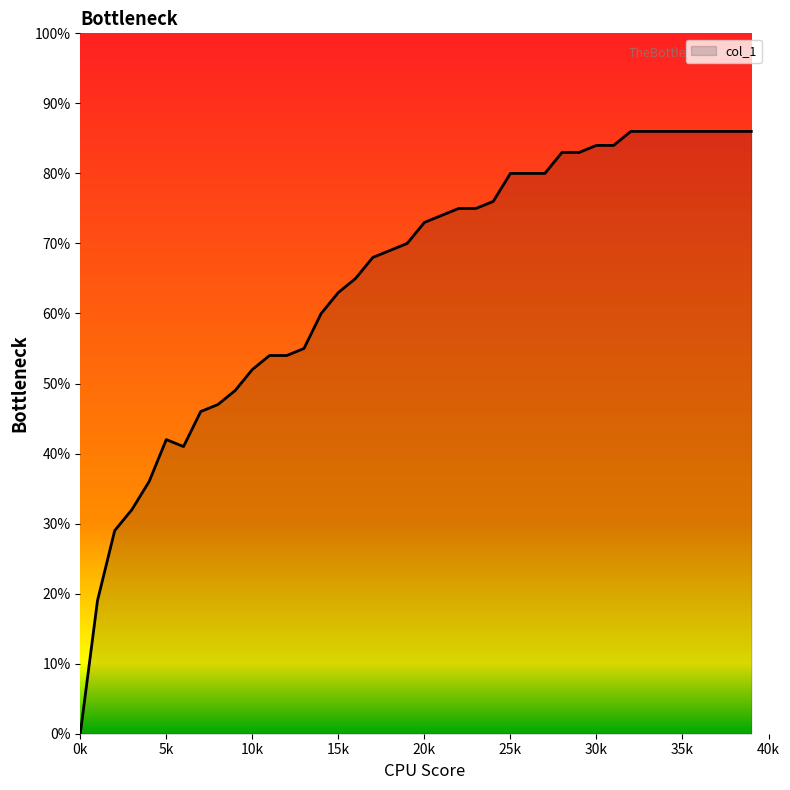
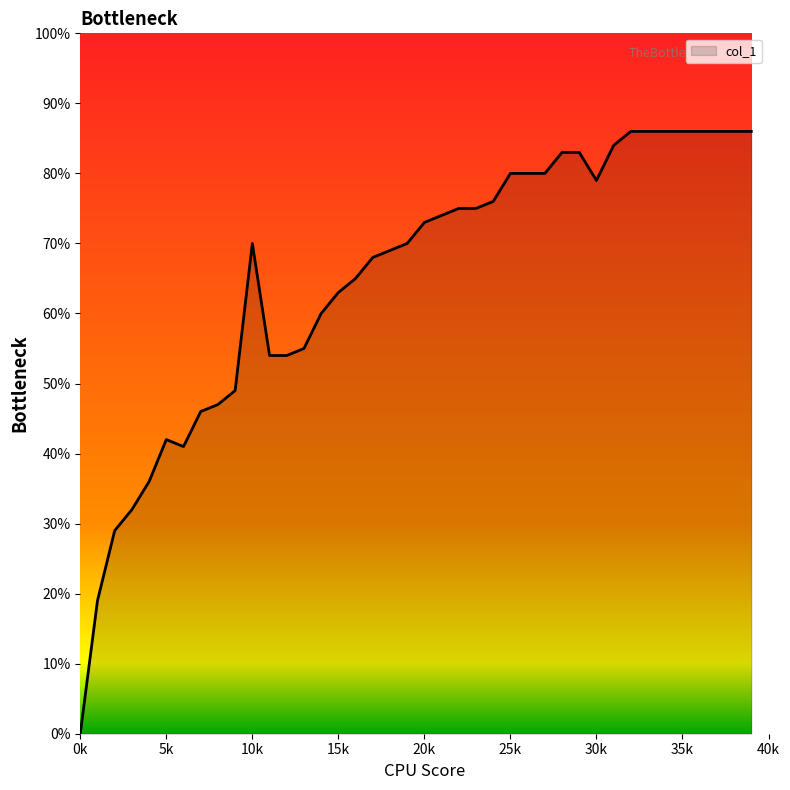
10k: 52% -> 70%
30k: 84% -> 79%
